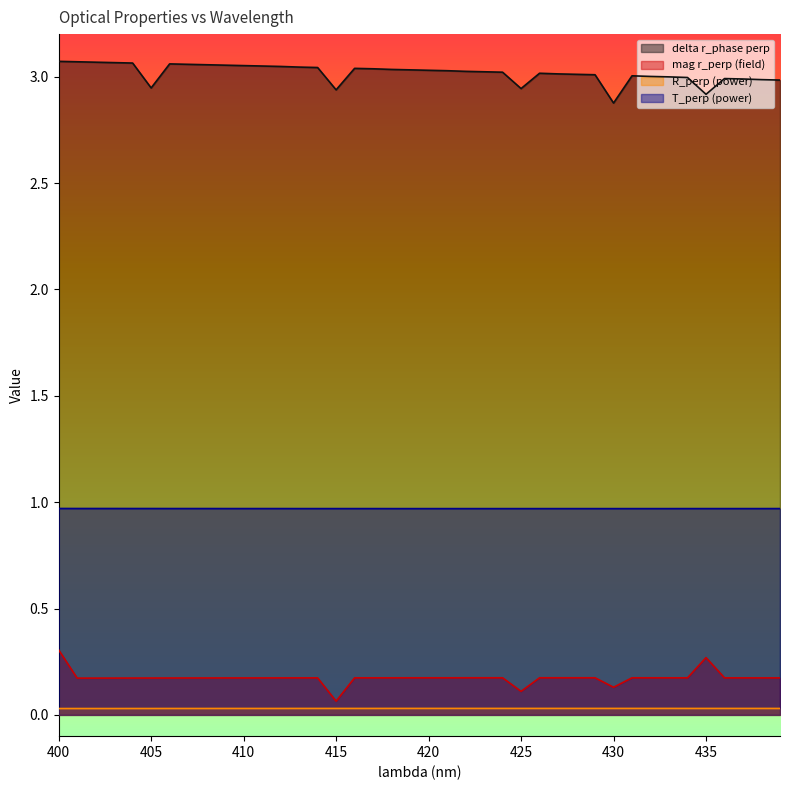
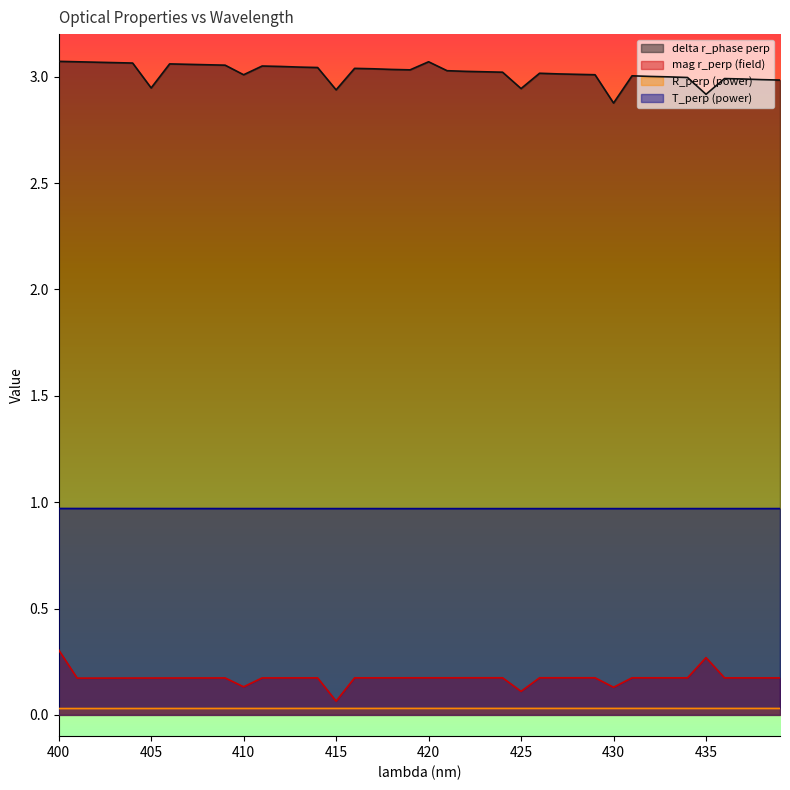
delta r_phase perp, 410: 3.05 -> 3.01
mag r_perp (field), 410: 0.17 -> 0.13
delta r_phase perp, 420: 3.03 -> 3.07
